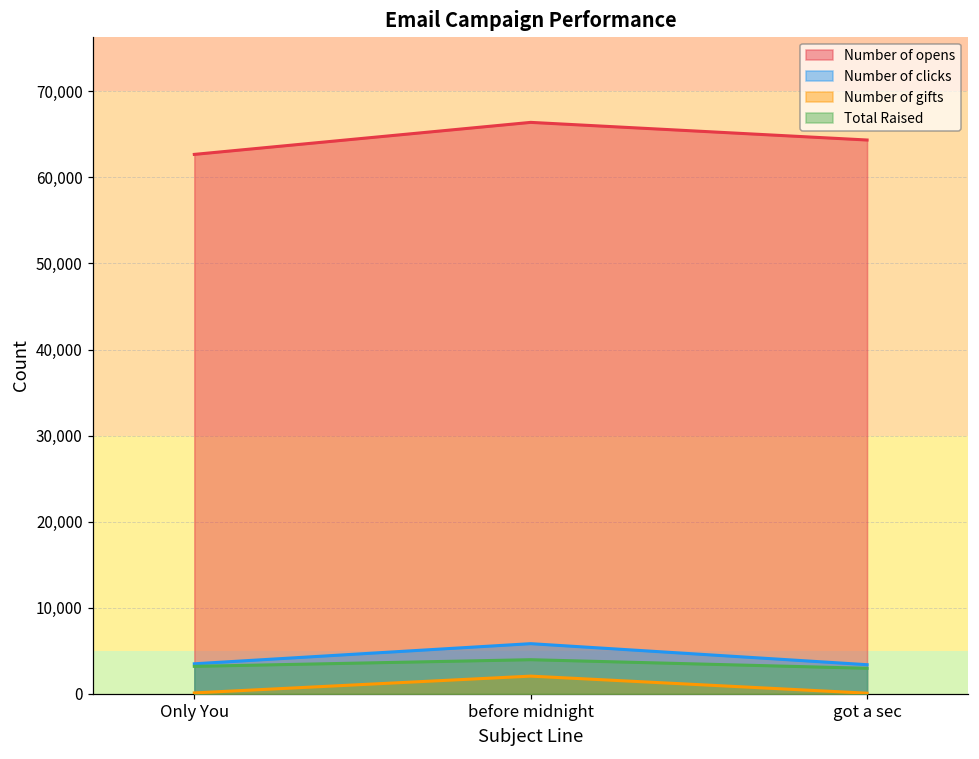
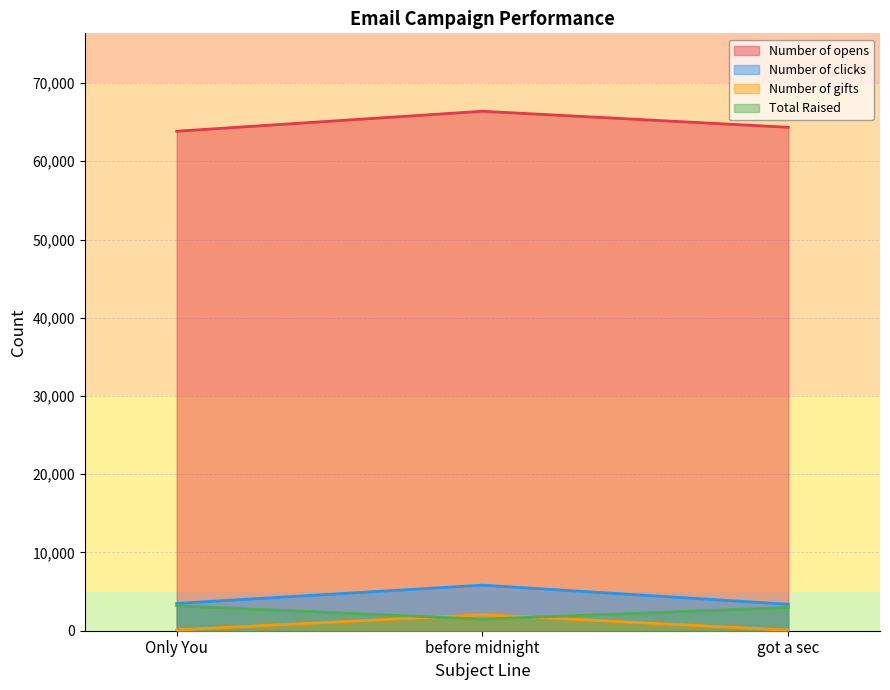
Number of opens, Only You: 63,000 -> 64,000
Total Raised, before midnight: 4,000 -> 1,000
